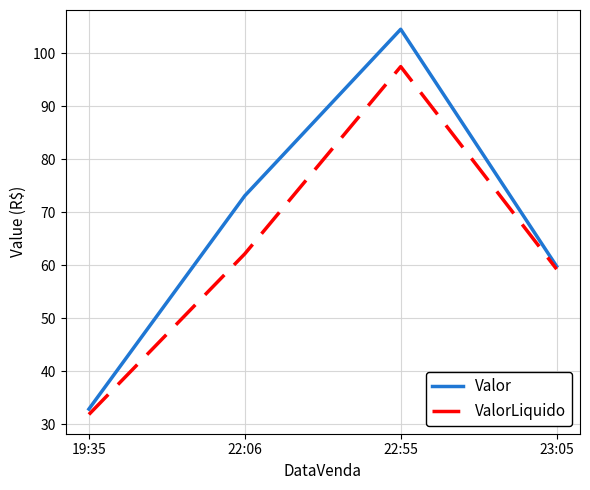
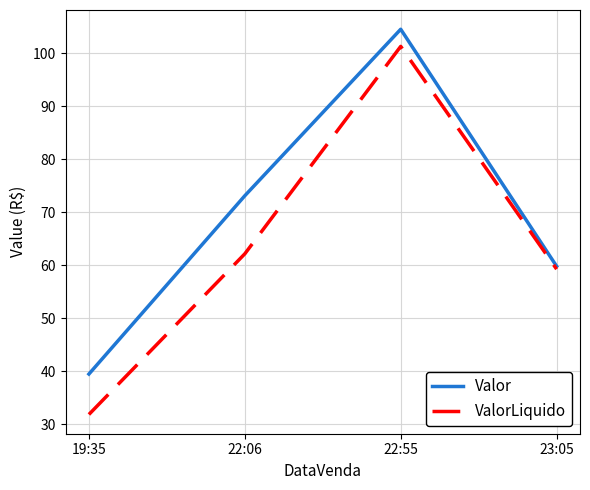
Valor, 19:35: 33 -> 39
ValorLiquido, 22:55: 97 -> 101
